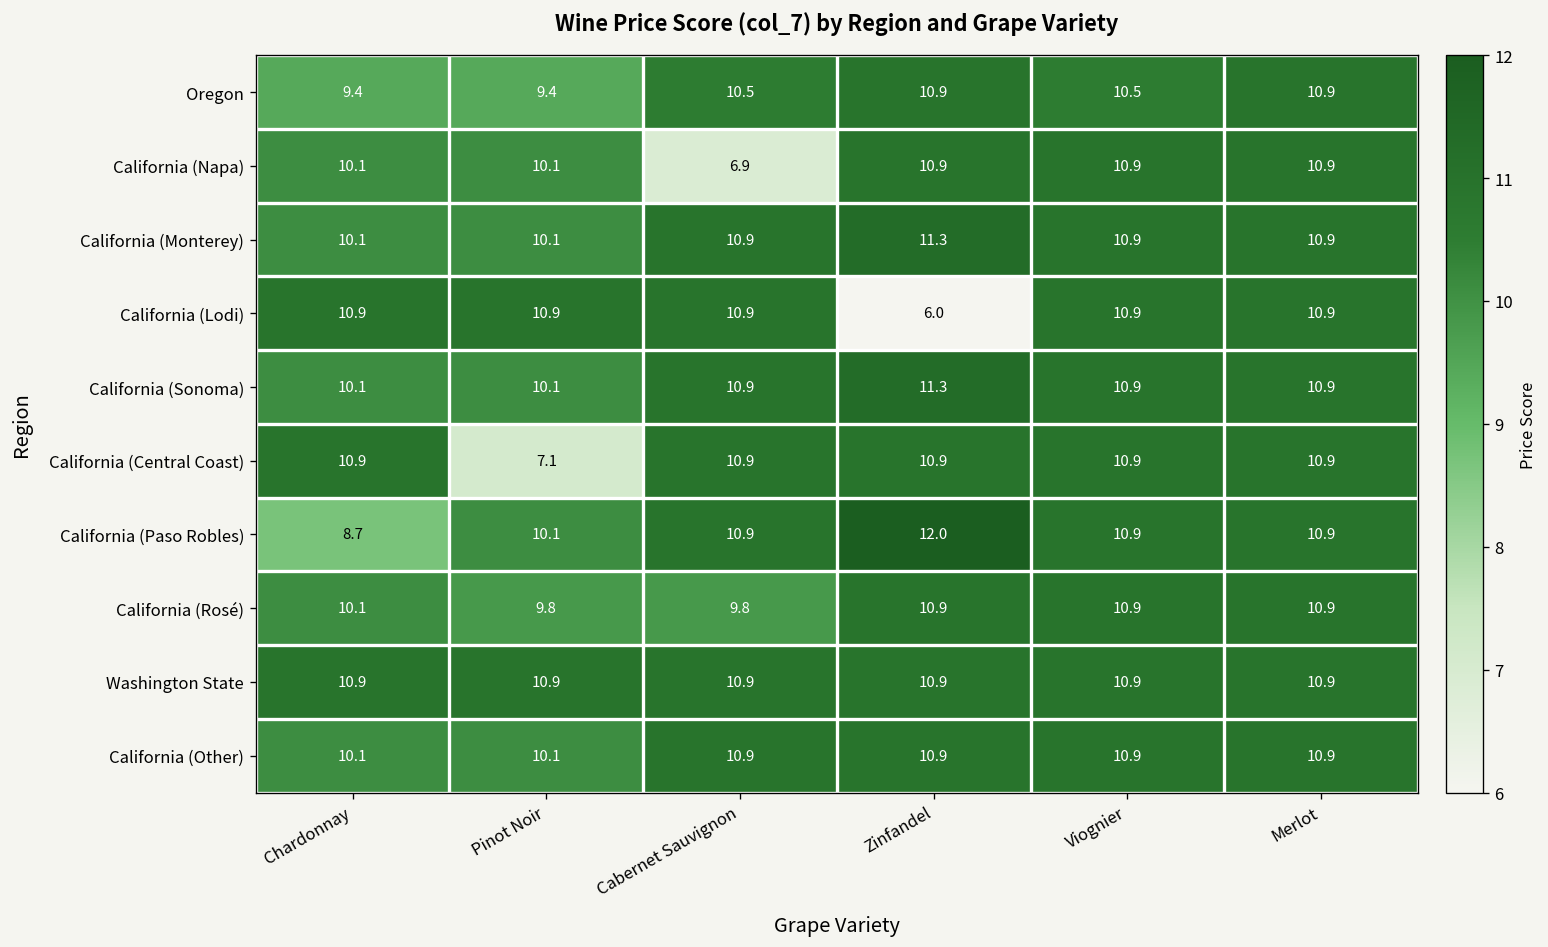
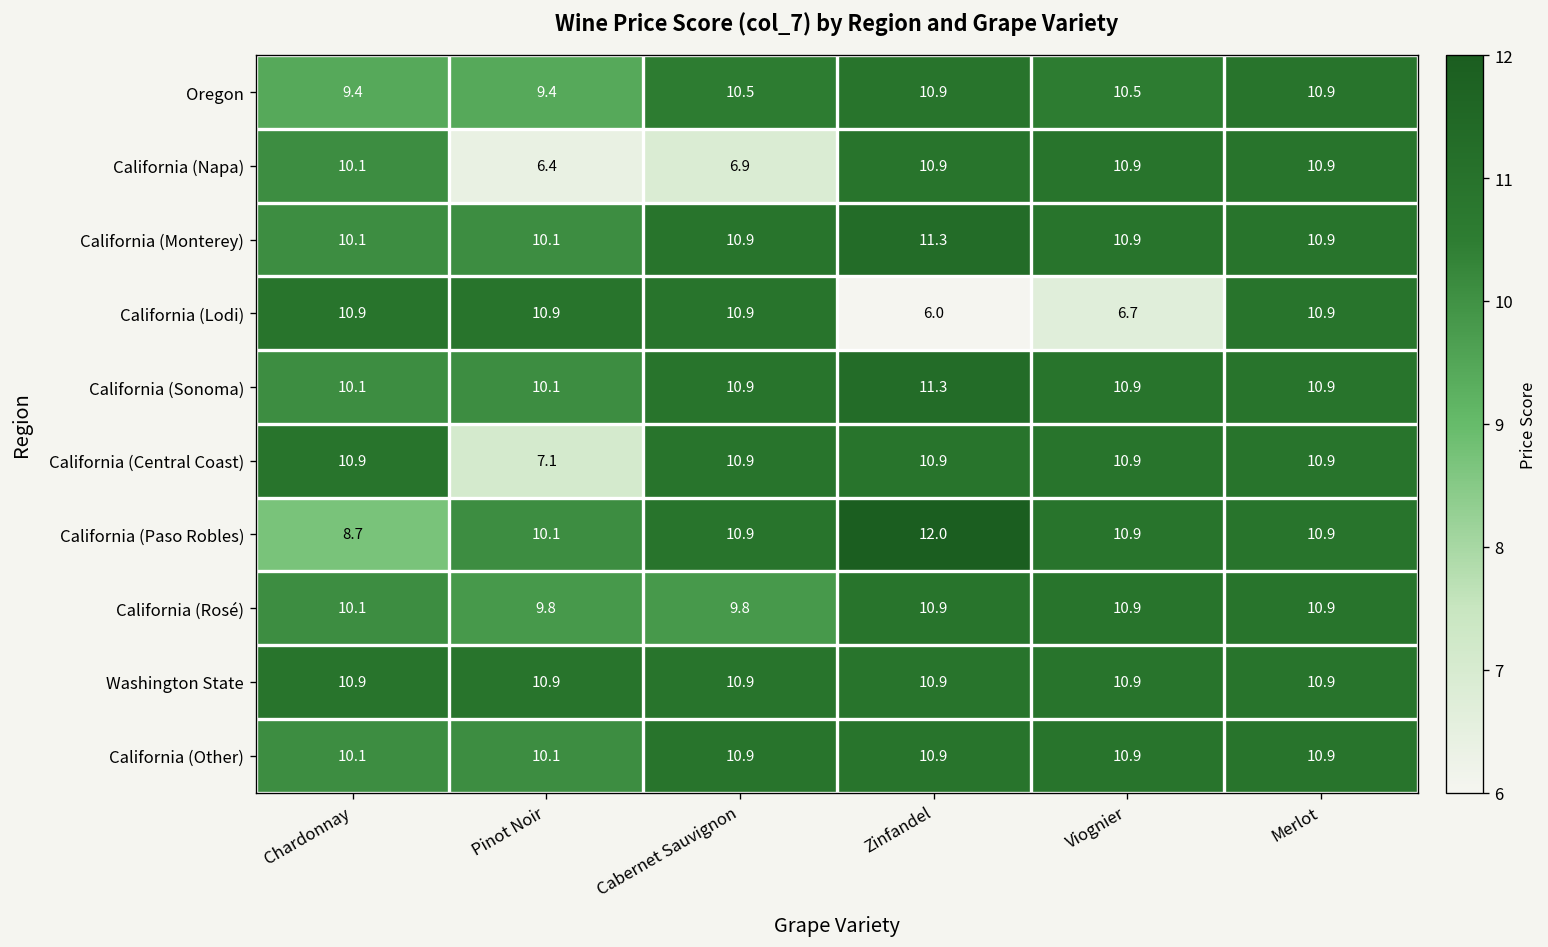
California (Napa), Pinot Noir: 10.1 -> 6.4
California (Lodi), Viognier: 10.9 -> 6.7
